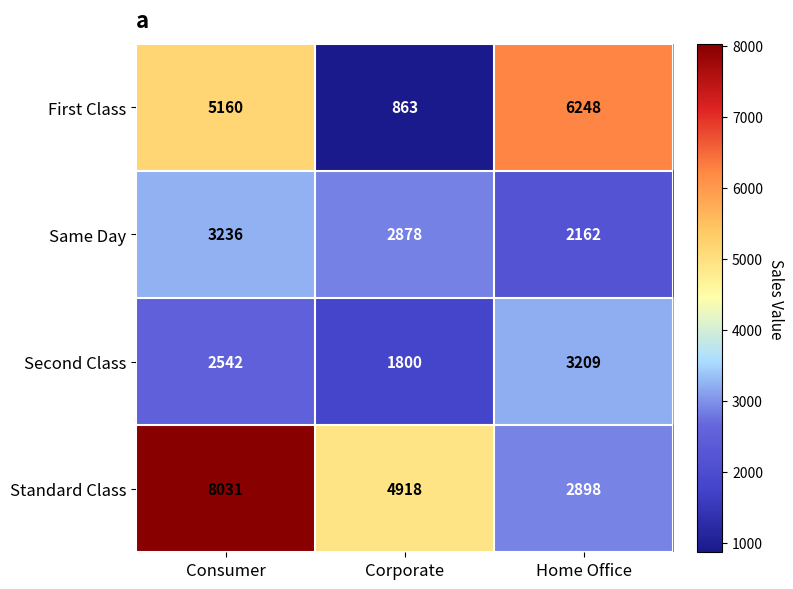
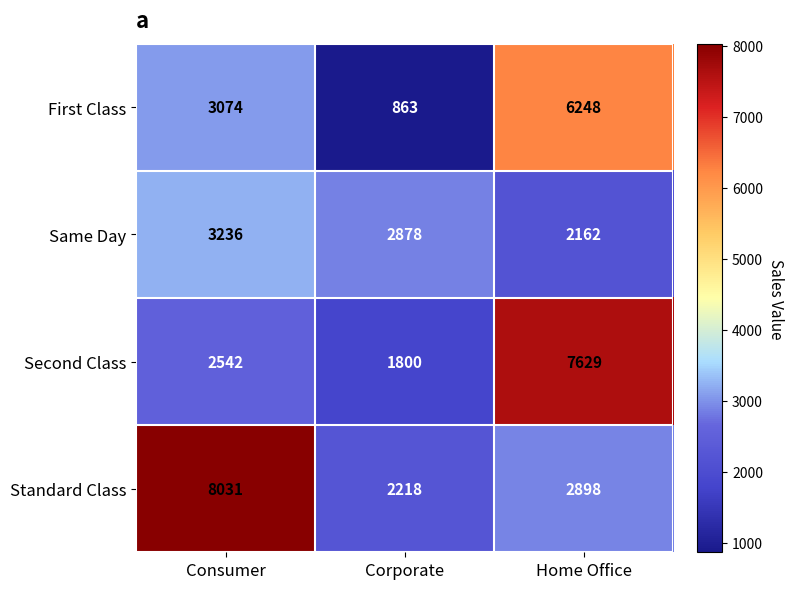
First Class, Consumer: 5160 -> 3074
Second Class, Home Office: 3209 -> 7629
Standard Class, Corporate: 4918 -> 2218
